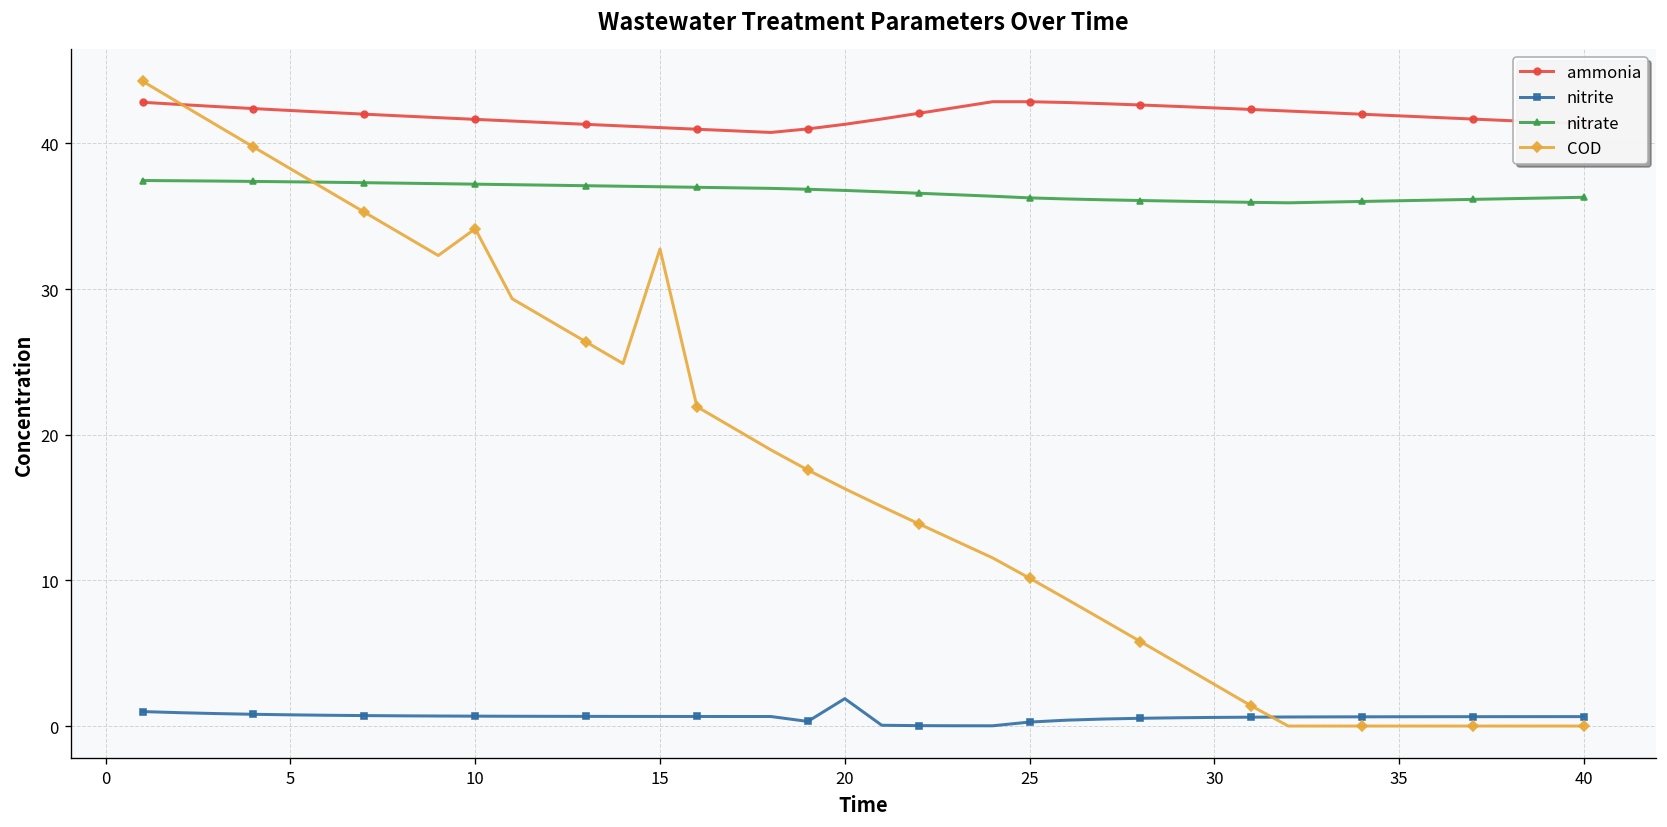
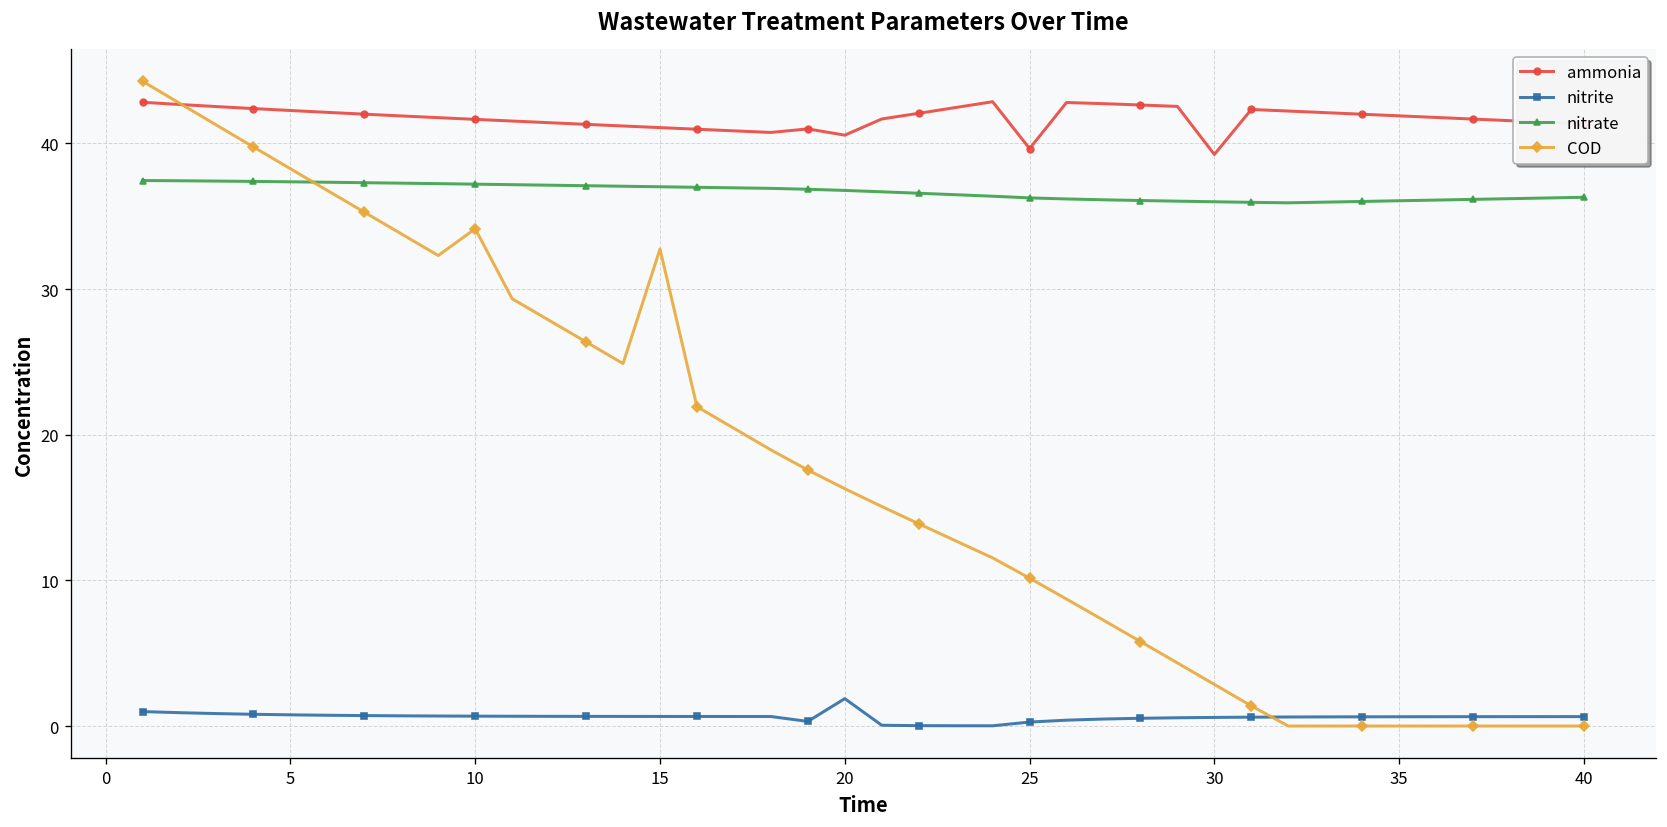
ammonia, 20: 41.3 -> 40.6
ammonia, 25: 42.9 -> 39.7
ammonia, 30: 42.4 -> 39.2
